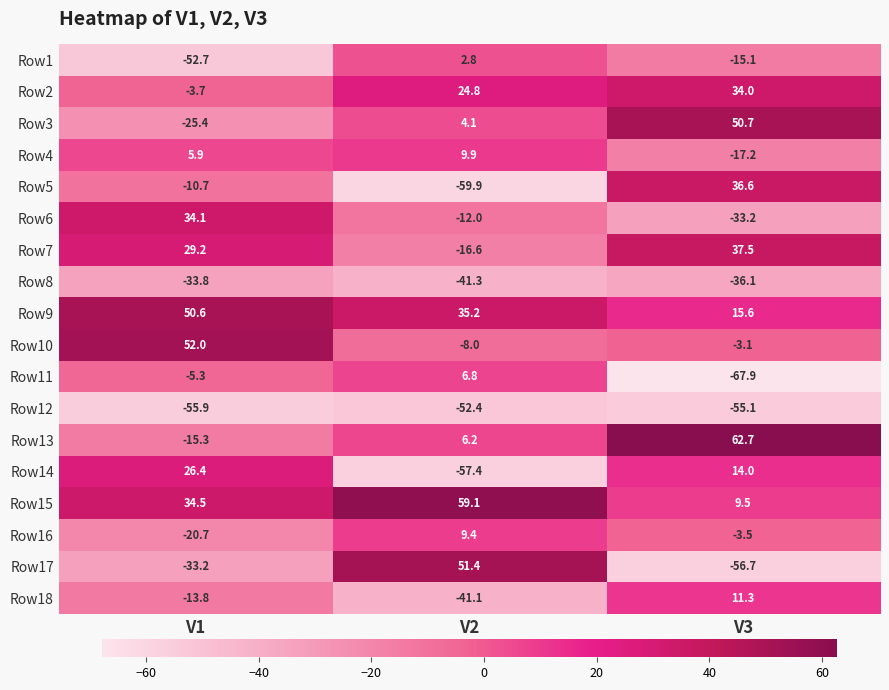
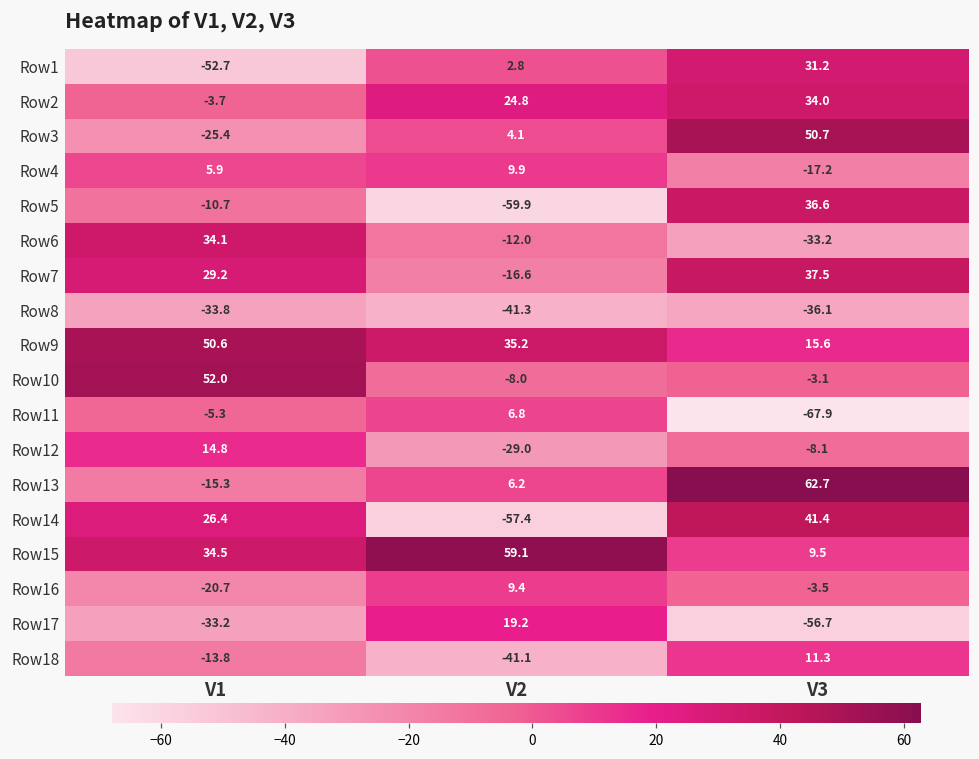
Row1, V3: -15.1 -> 31.2
Row12, V1: -55.9 -> 14.8
Row12, V2: -52.4 -> -29.0
Row12, V3: -55.1 -> -8.1
Row14, V3: 14.0 -> 41.4
Row17, V2: 51.4 -> 19.2
